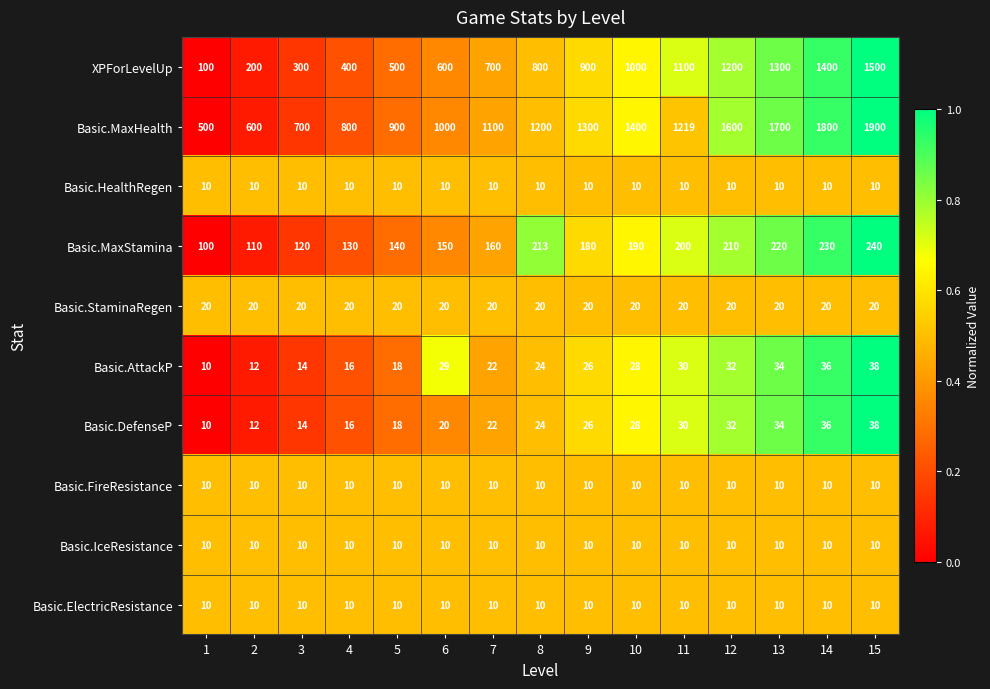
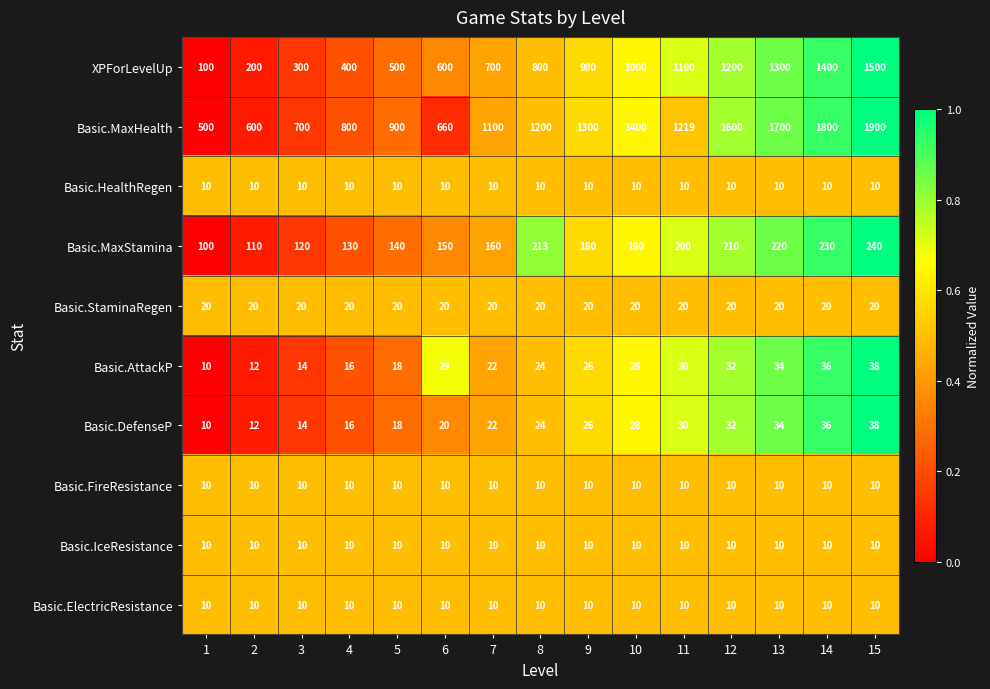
Basic.MaxHealth, 6: 1000 -> 660
